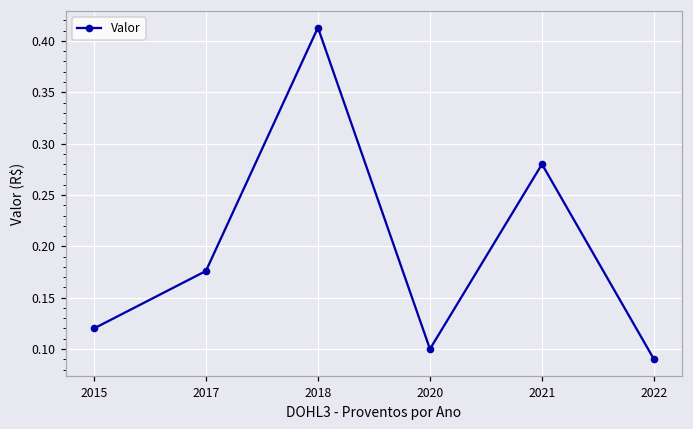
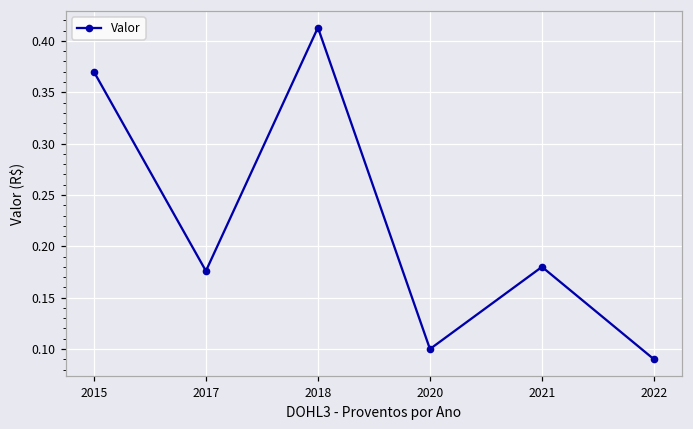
2015: 0.12 -> 0.37
2021: 0.28 -> 0.18
